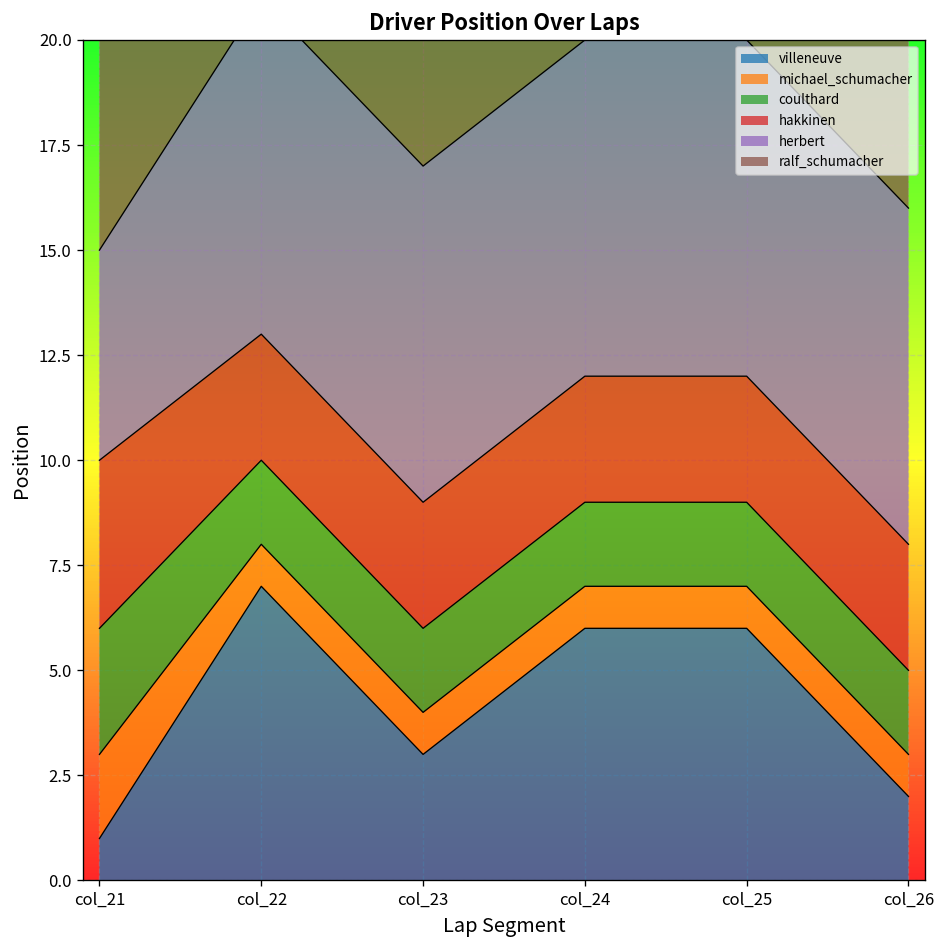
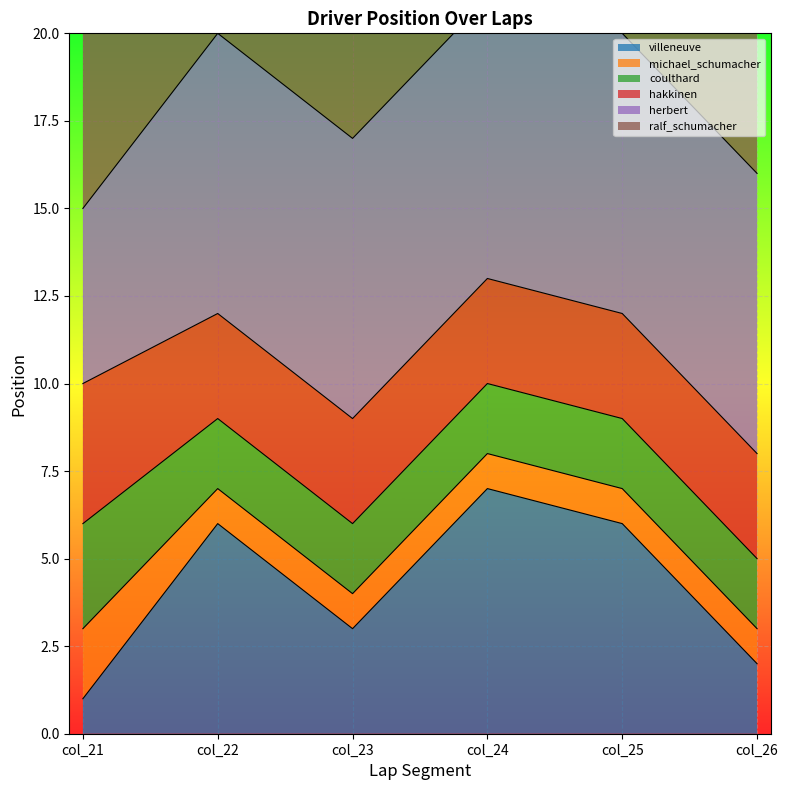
villeneuve, col_22: 7 -> 6
villeneuve, col_24: 6 -> 7
